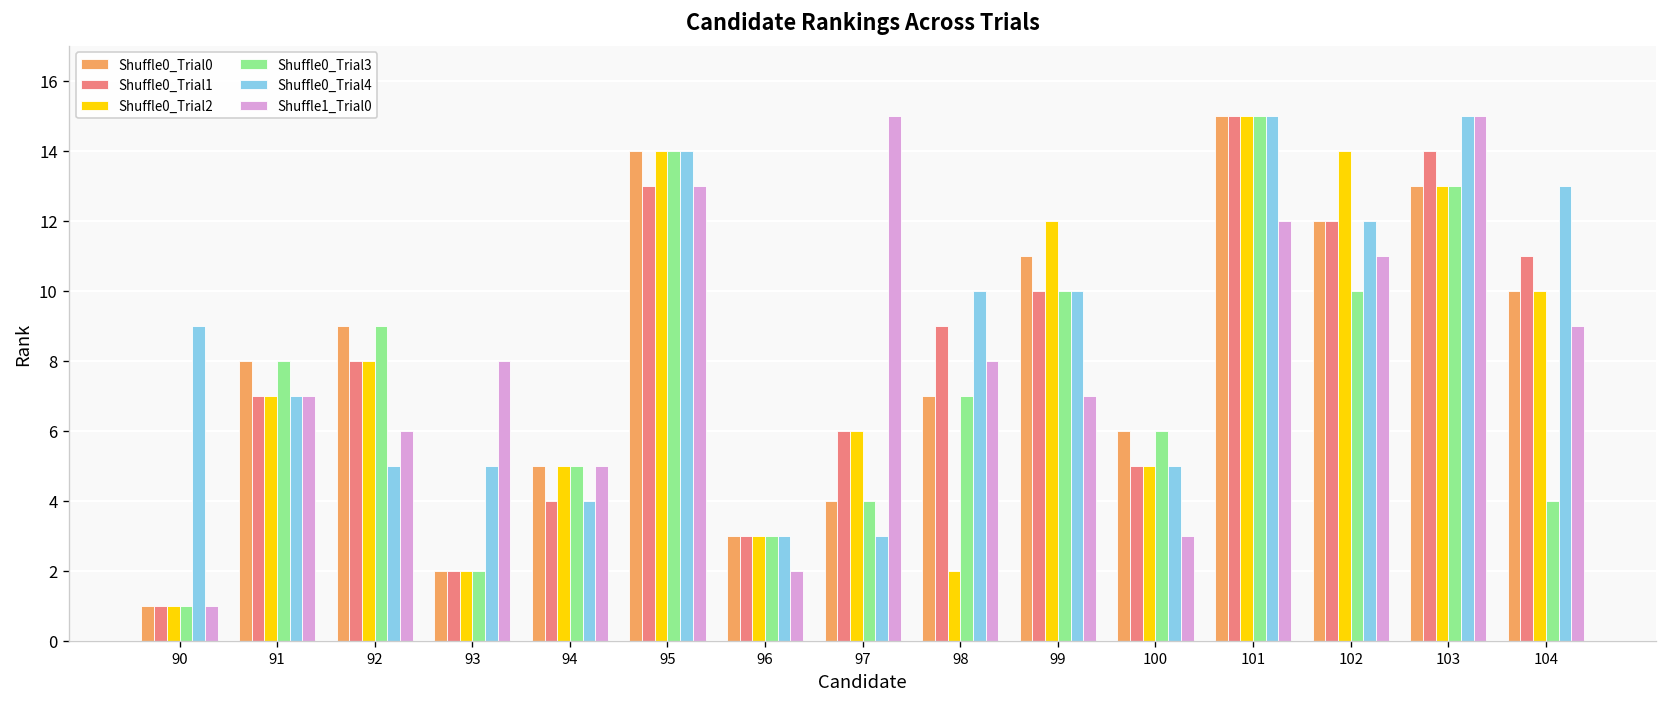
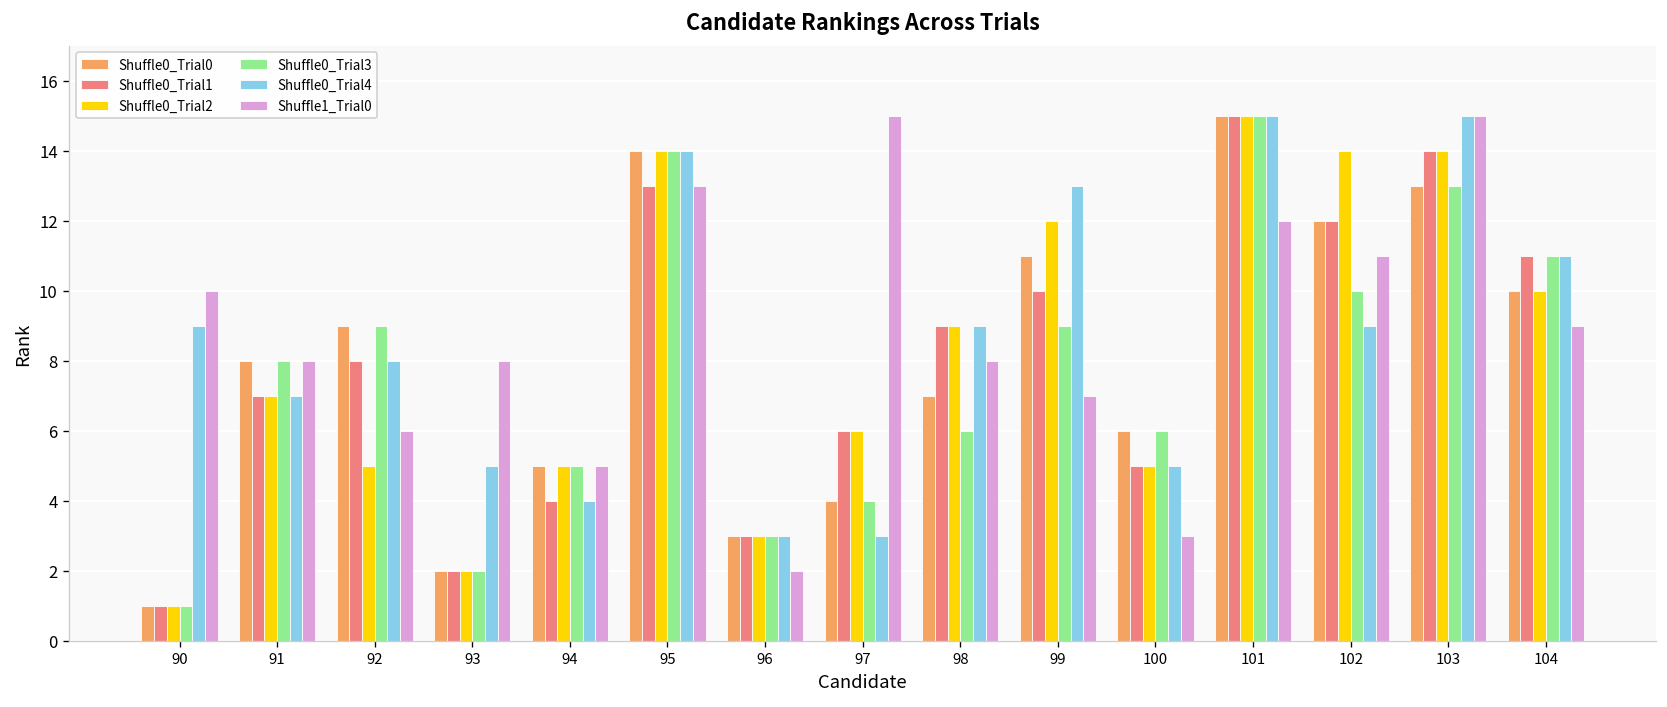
Shuffle1_Trial0, 90: 1 -> 10
Shuffle1_Trial0, 91: 7 -> 8
Shuffle0_Trial2, 92: 8 -> 5
Shuffle0_Trial4, 92: 5 -> 8
Shuffle0_Trial2, 98: 2 -> 9
Shuffle0_Trial3, 98: 7 -> 6
Shuffle0_Trial4, 98: 10 -> 9
Shuffle0_Trial3, 99: 10 -> 9
Shuffle0_Trial4, 99: 10 -> 13
Shuffle0_Trial4, 102: 12 -> 9
Shuffle0_Trial2, 103: 13 -> 14
Shuffle0_Trial3, 104: 4 -> 11
Shuffle0_Trial4, 104: 13 -> 11
